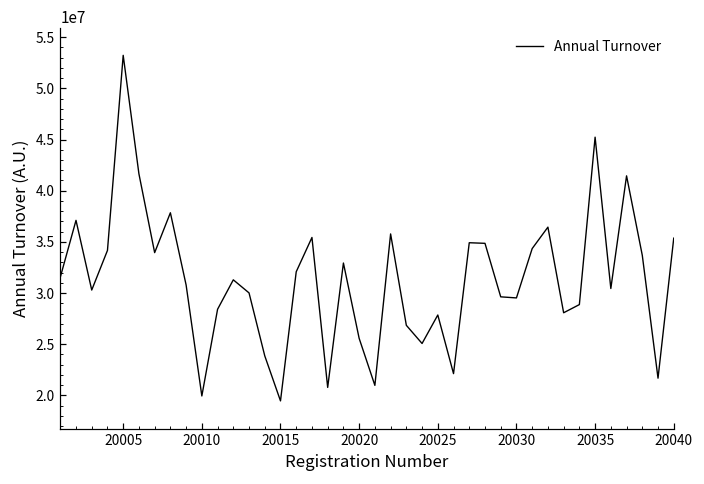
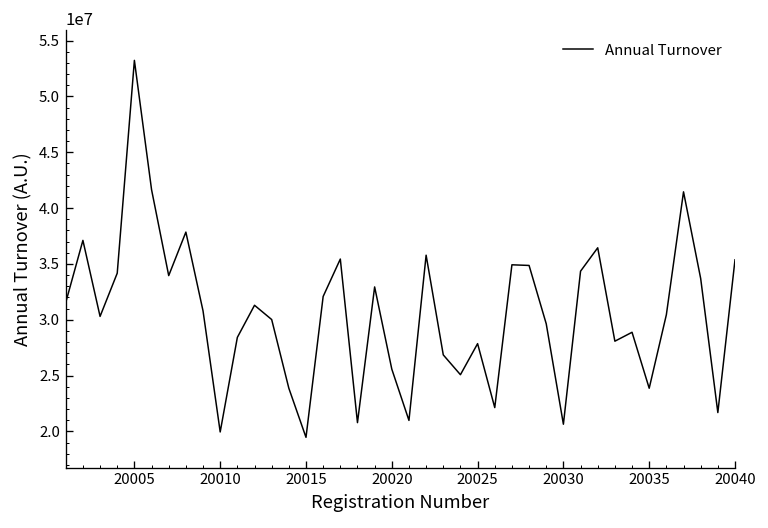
20030: 30000000 -> 21000000
20035: 45000000 -> 24000000
